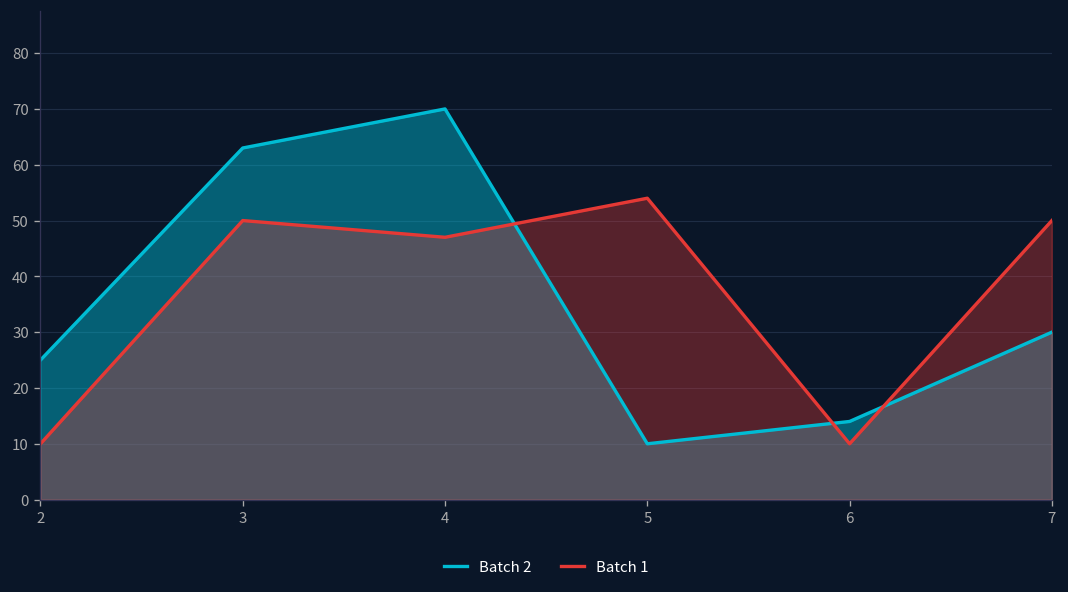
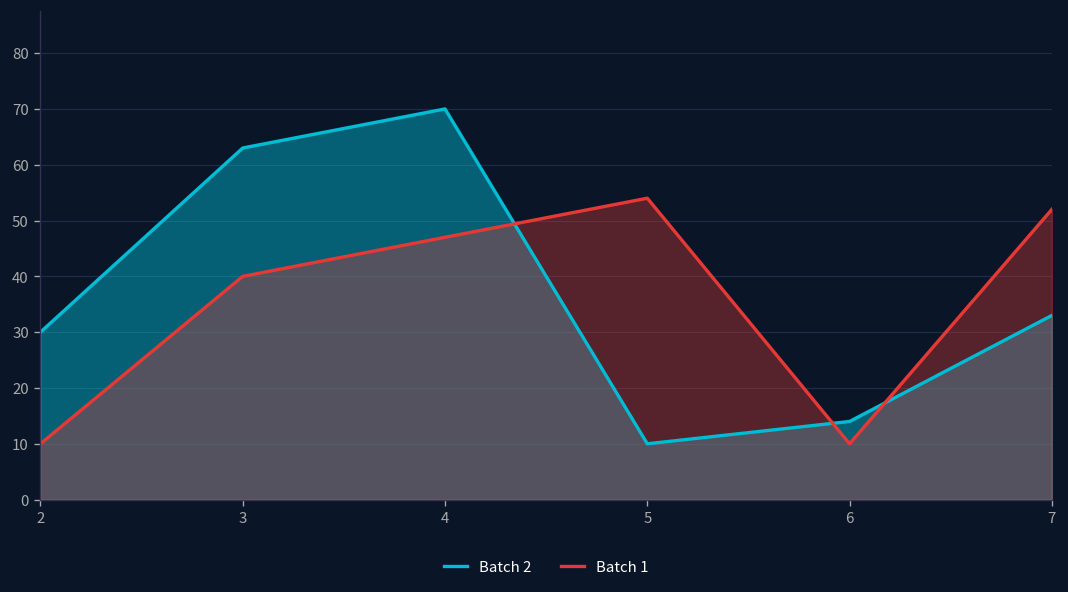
Batch 2, 2: 25 -> 30
Batch 1, 3: 50 -> 40
Batch 2, 7: 30 -> 33
Batch 1, 7: 50 -> 52
